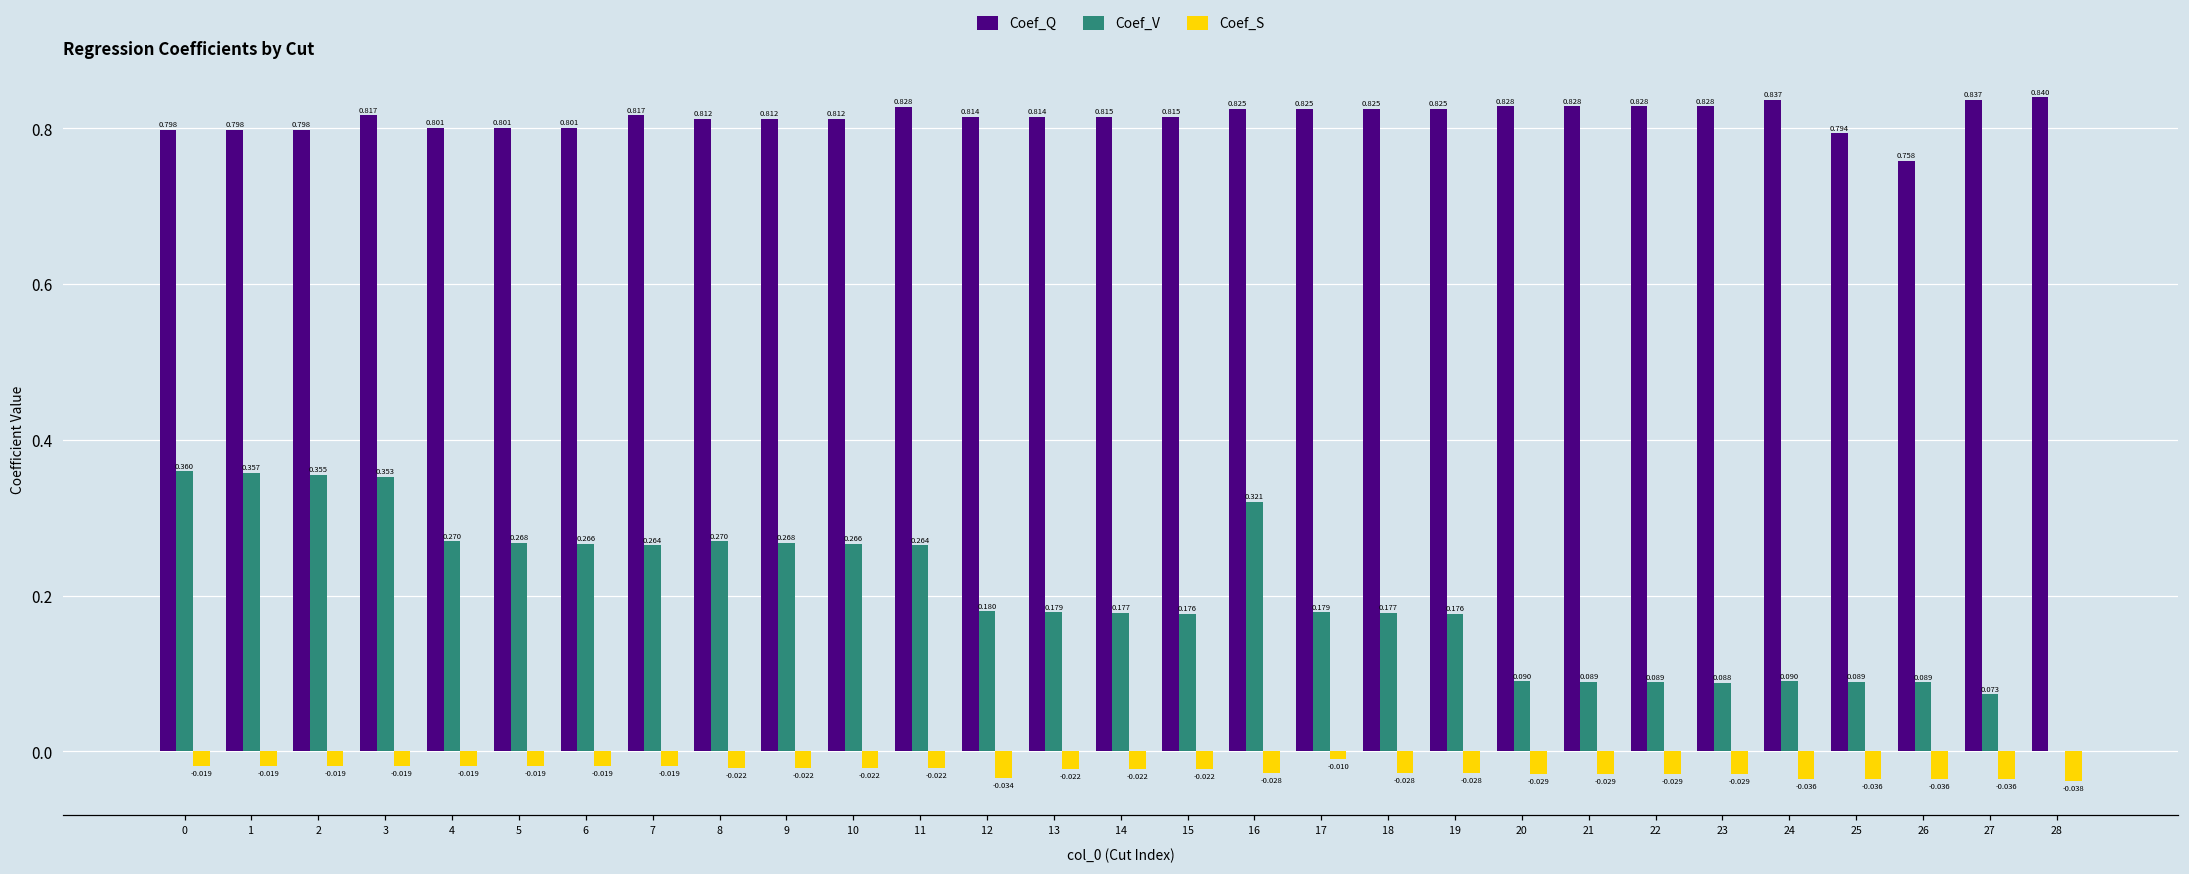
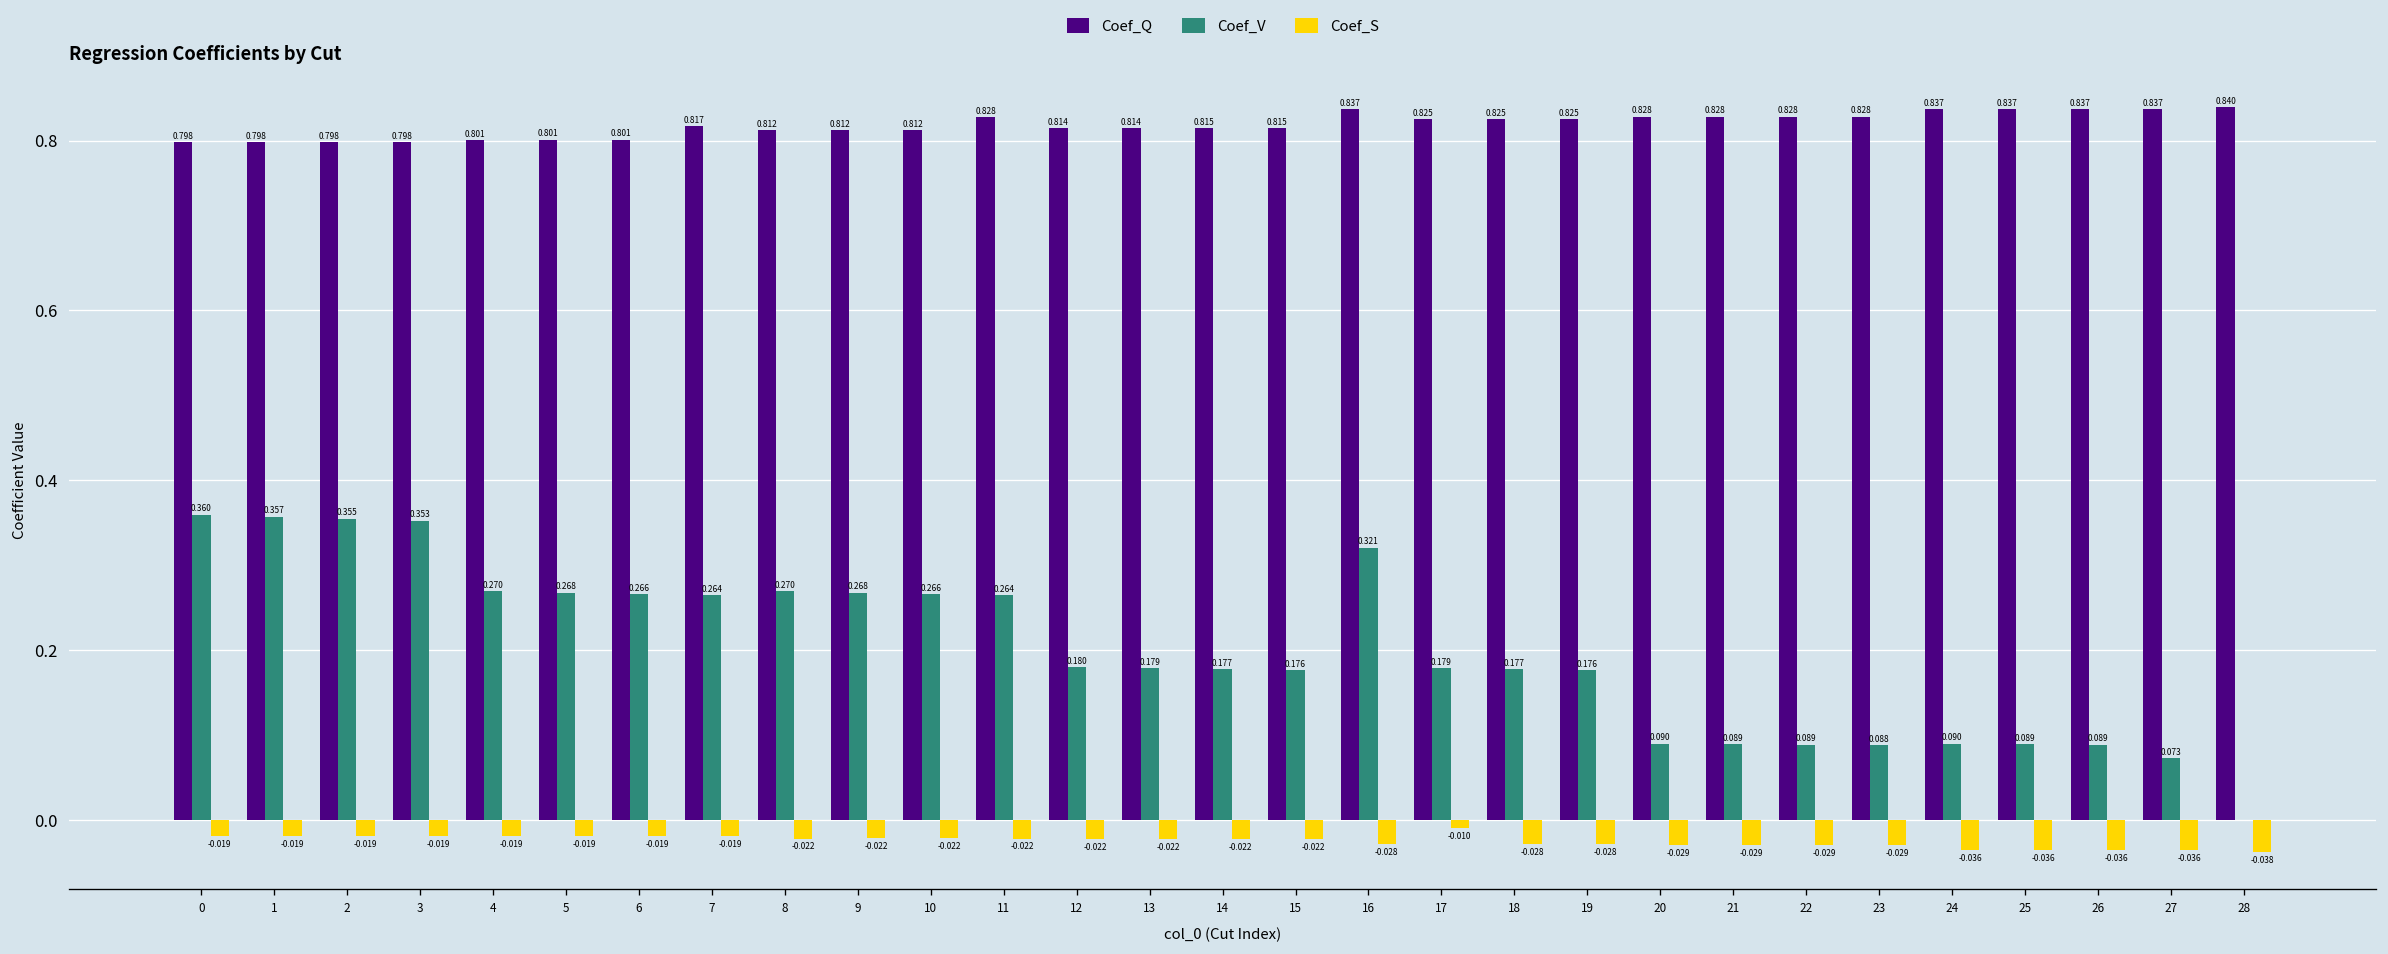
Coef_Q, 3: 0.817 -> 0.798
Coef_S, 12: -0.034 -> -0.022
Coef_Q, 16: 0.825 -> 0.837
Coef_Q, 25: 0.794 -> 0.837
Coef_Q, 26: 0.758 -> 0.837
